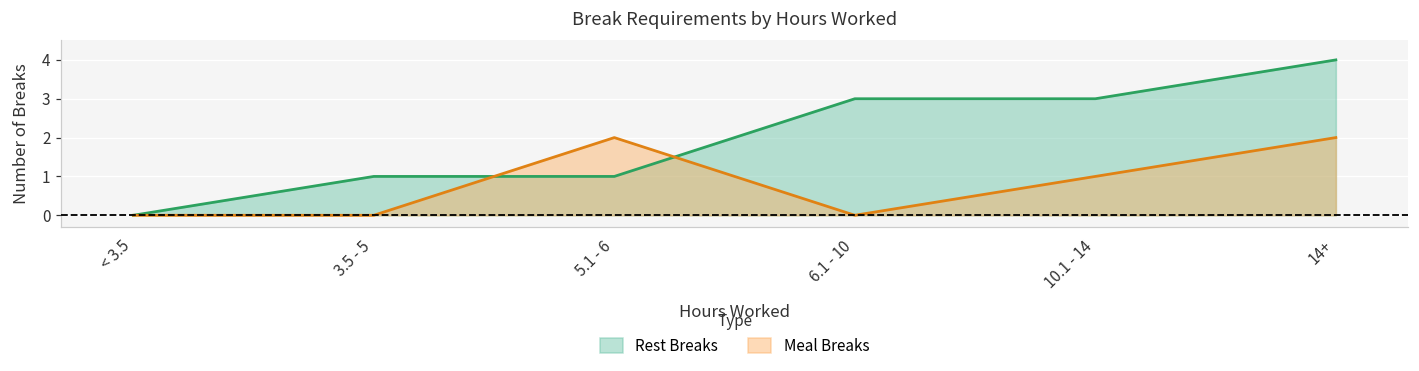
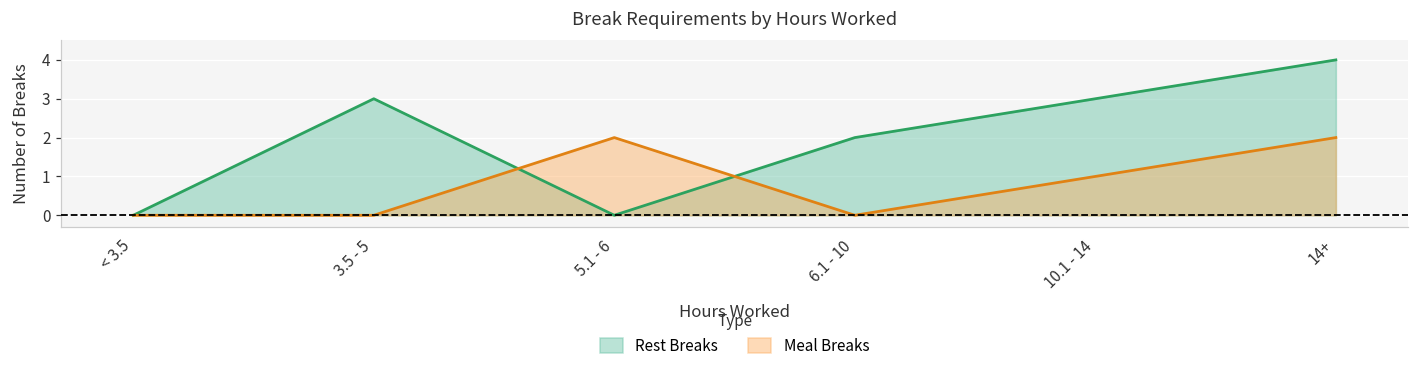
Rest Breaks, 3.5 - 5: 1 -> 3
Rest Breaks, 5.1 - 6: 1 -> 0
Rest Breaks, 6.1 - 10: 3 -> 2
